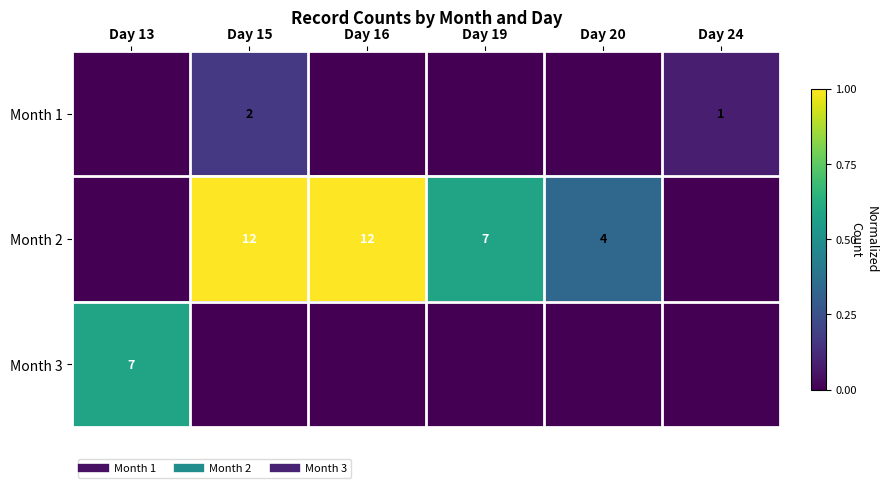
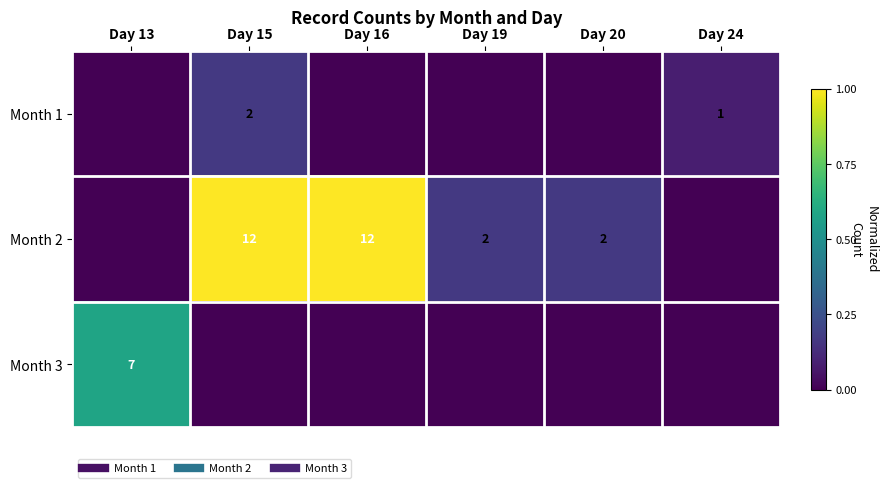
Month 2, Day 19: 7 -> 2
Month 2, Day 20: 4 -> 2
